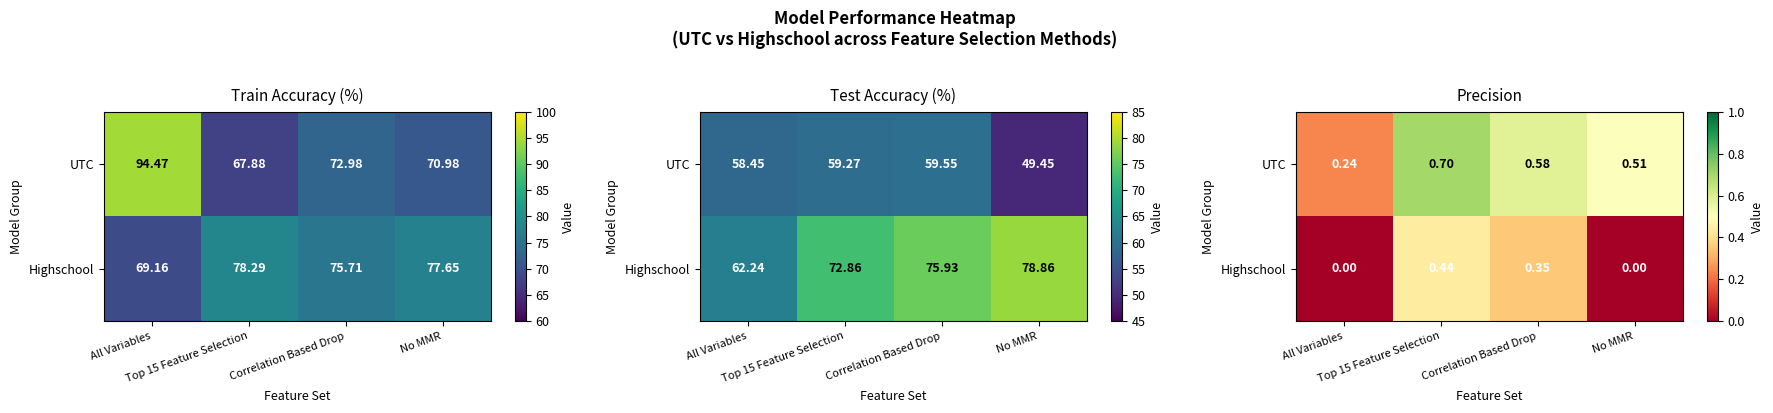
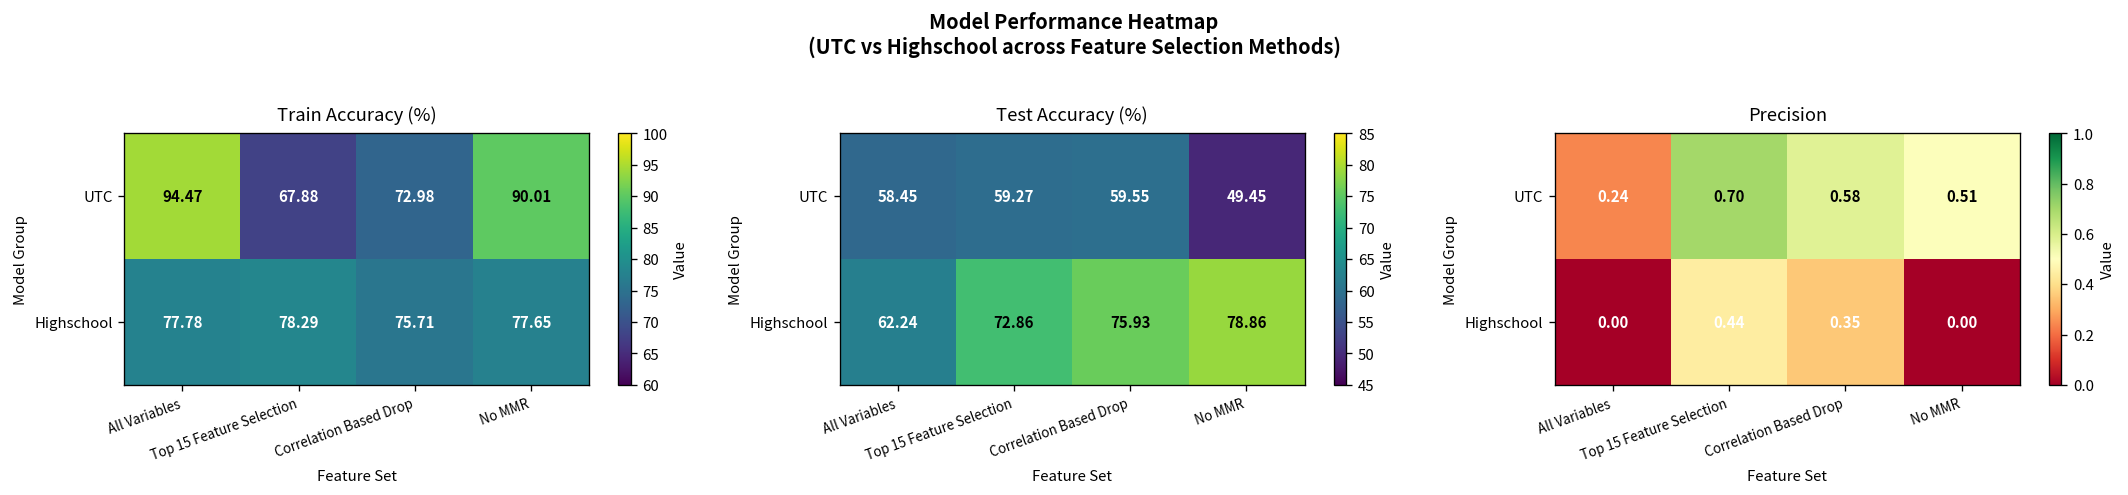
Train Accuracy (%), UTC, No MMR: 70.98 -> 90.01
Train Accuracy (%), Highschool, All Variables: 69.16 -> 77.78
